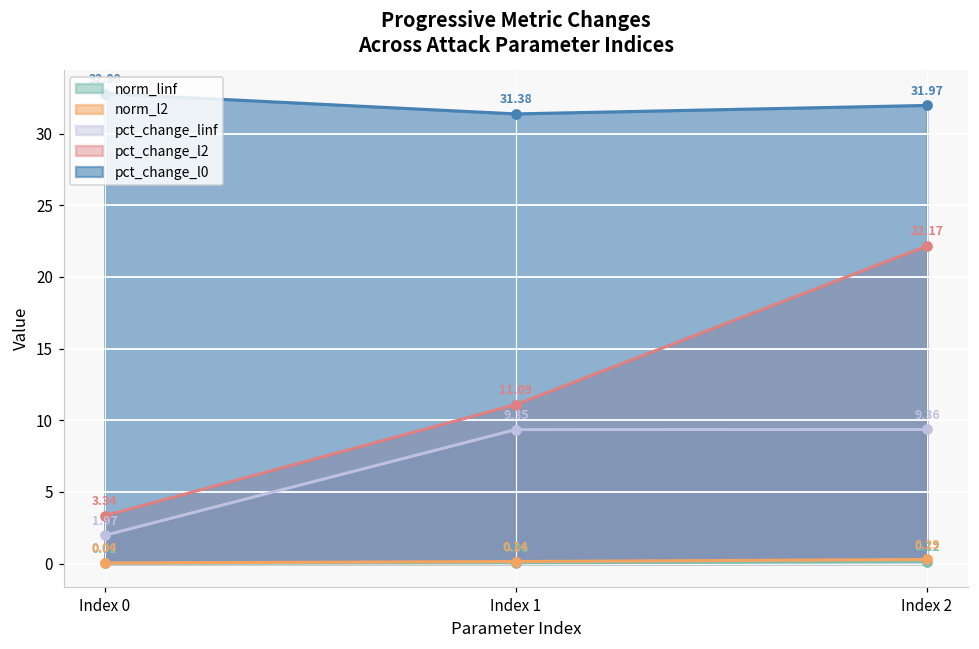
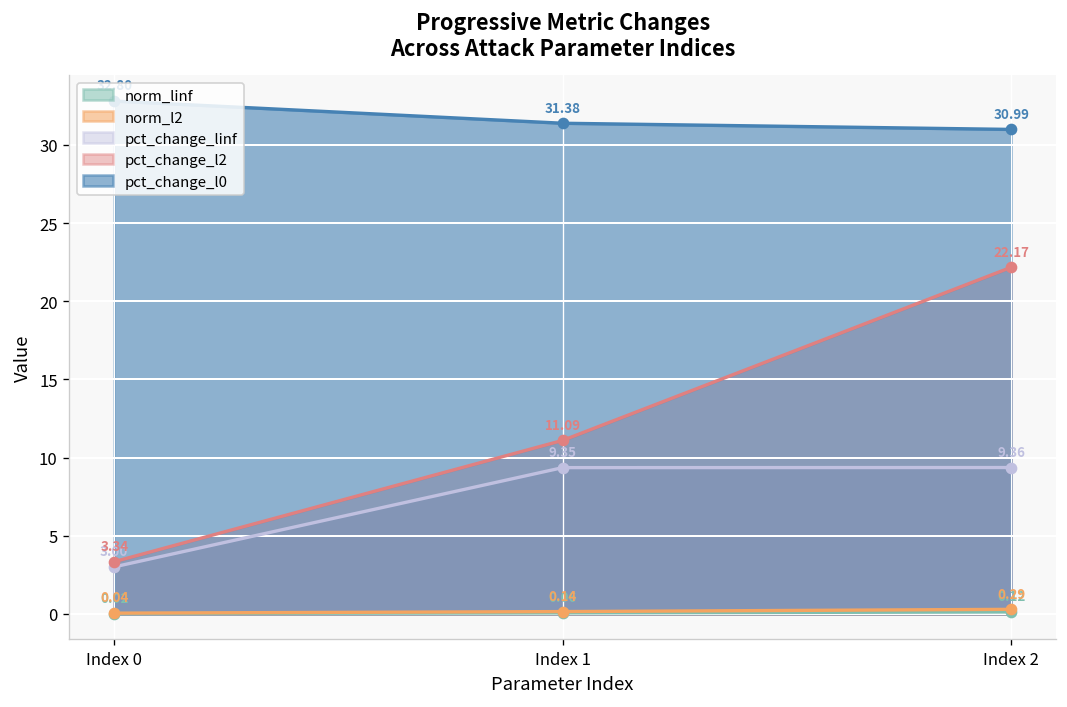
pct_change_linf, Index 0: 1.97 -> 3.00
pct_change_l0, Index 2: 31.97 -> 30.99
